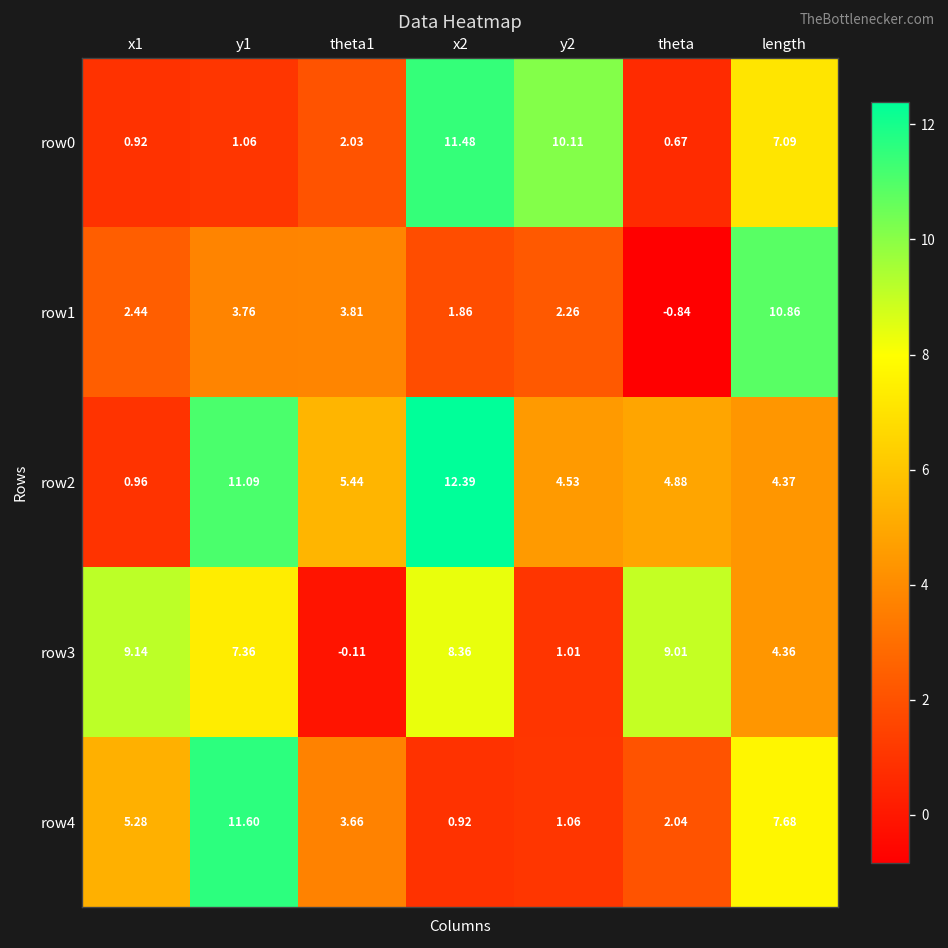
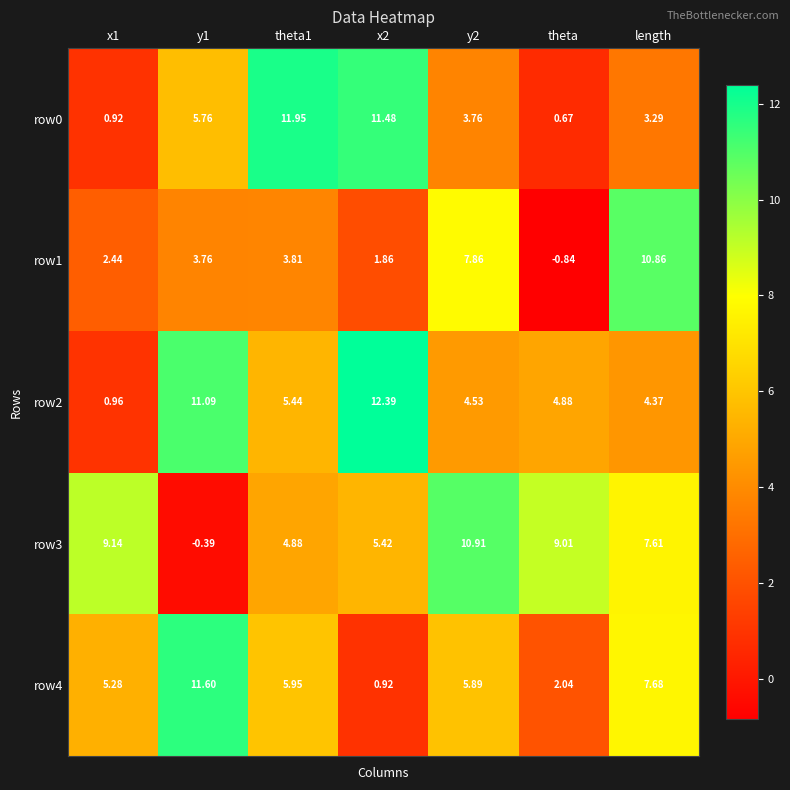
row0, y1: 1.06 -> 5.76
row0, theta1: 2.03 -> 11.95
row0, y2: 10.11 -> 3.76
row0, length: 7.09 -> 3.29
row1, y2: 2.26 -> 7.86
row3, y1: 7.36 -> -0.39
row3, theta1: -0.11 -> 4.88
row3, x2: 8.36 -> 5.42
row3, y2: 1.01 -> 10.91
row3, length: 4.36 -> 7.61
row4, theta1: 3.66 -> 5.95
row4, y2: 1.06 -> 5.89
